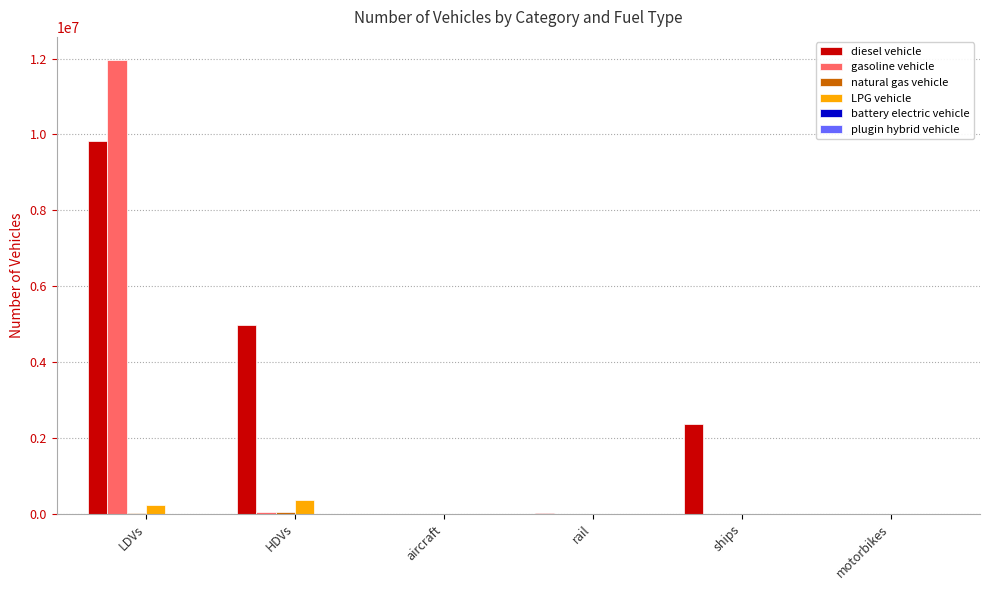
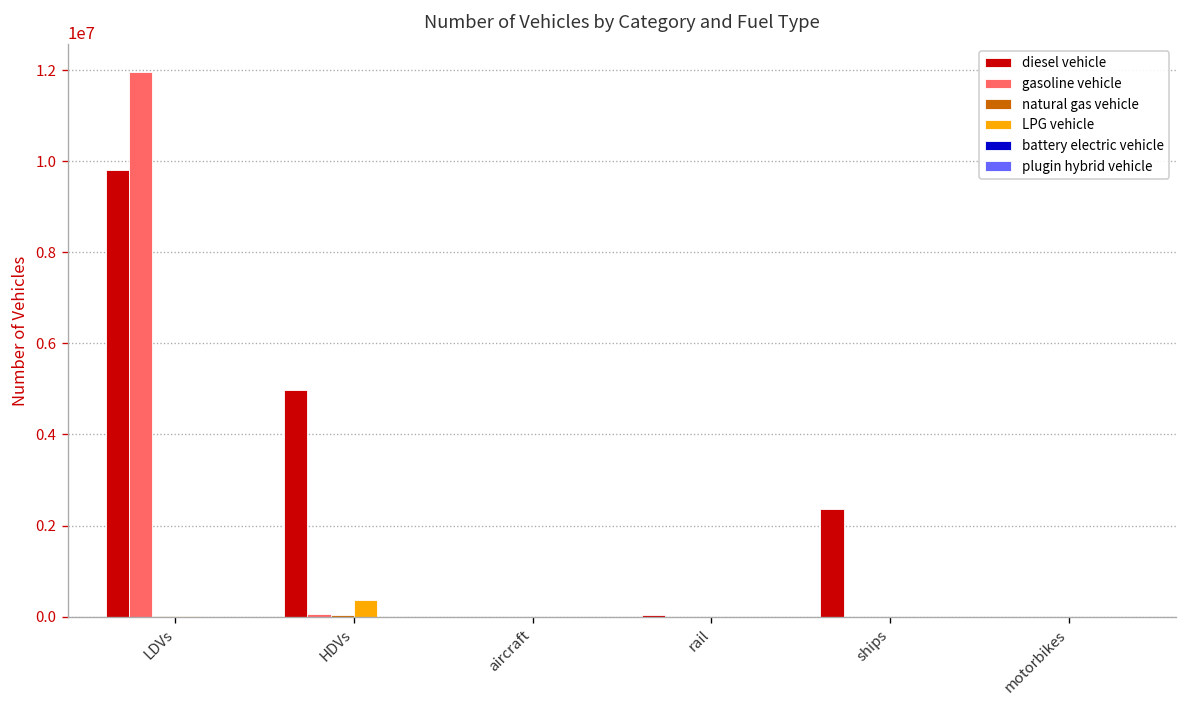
LPG vehicle, LDVs: 200000 -> 0
